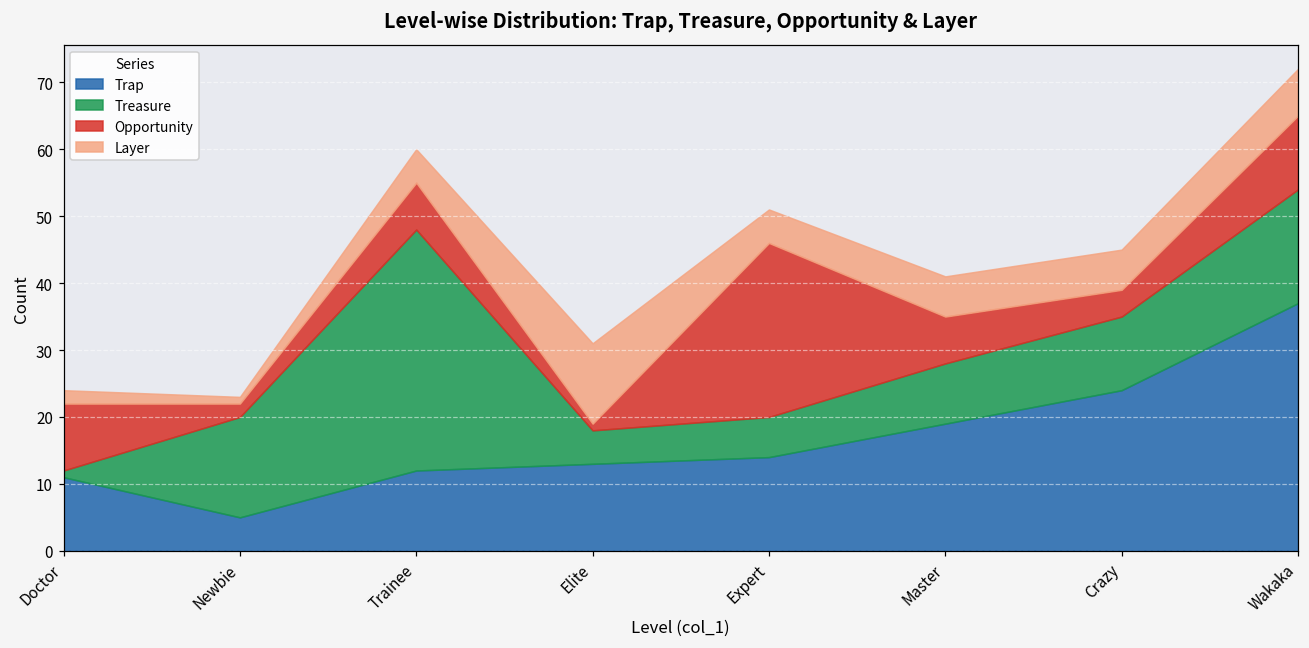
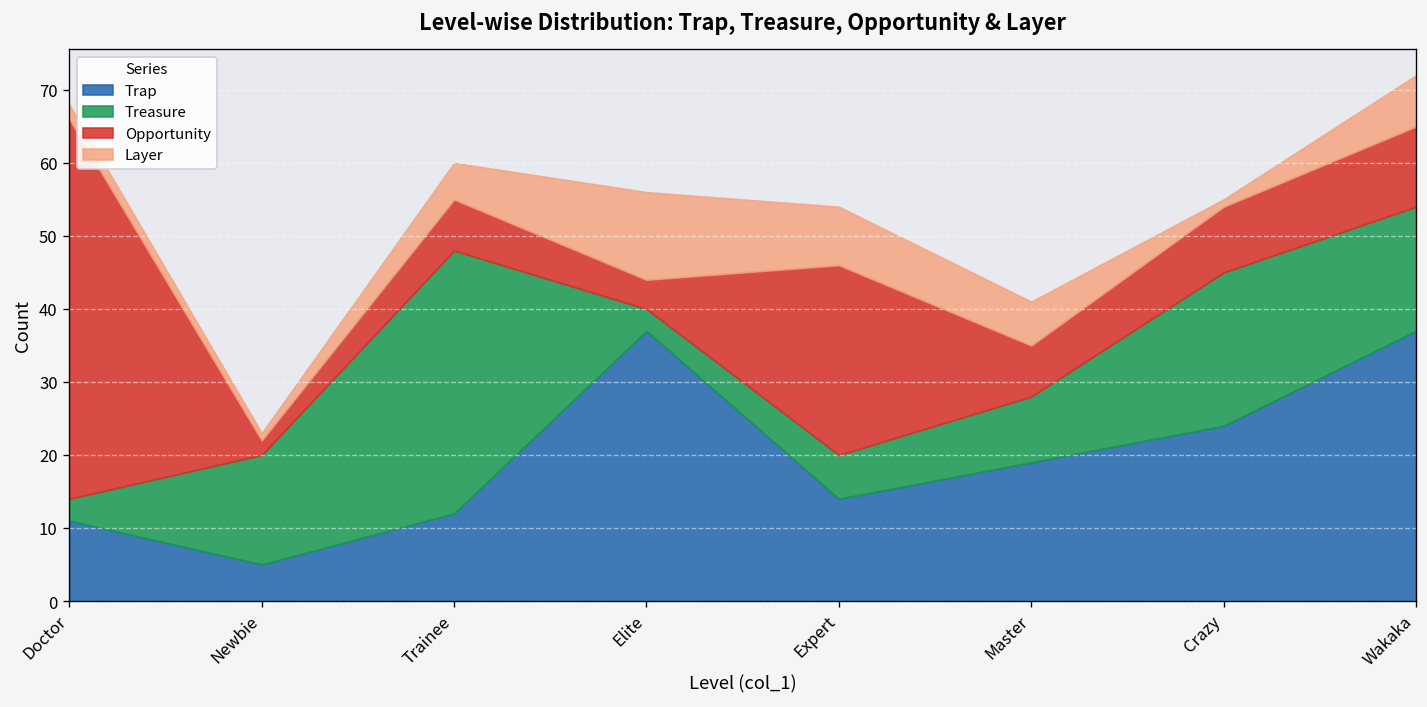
Treasure, Doctor: 1 -> 3
Opportunity, Doctor: 10 -> 52
Trap, Elite: 13 -> 37
Treasure, Elite: 5 -> 3
Opportunity, Elite: 1 -> 4
Layer, Expert: 5 -> 8
Treasure, Crazy: 11 -> 21
Opportunity, Crazy: 4 -> 9
Layer, Crazy: 6 -> 1
